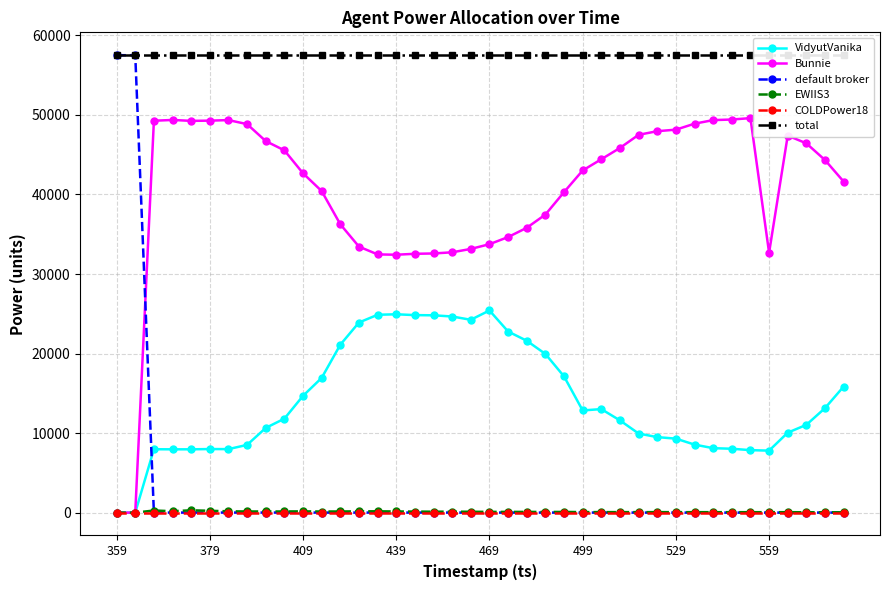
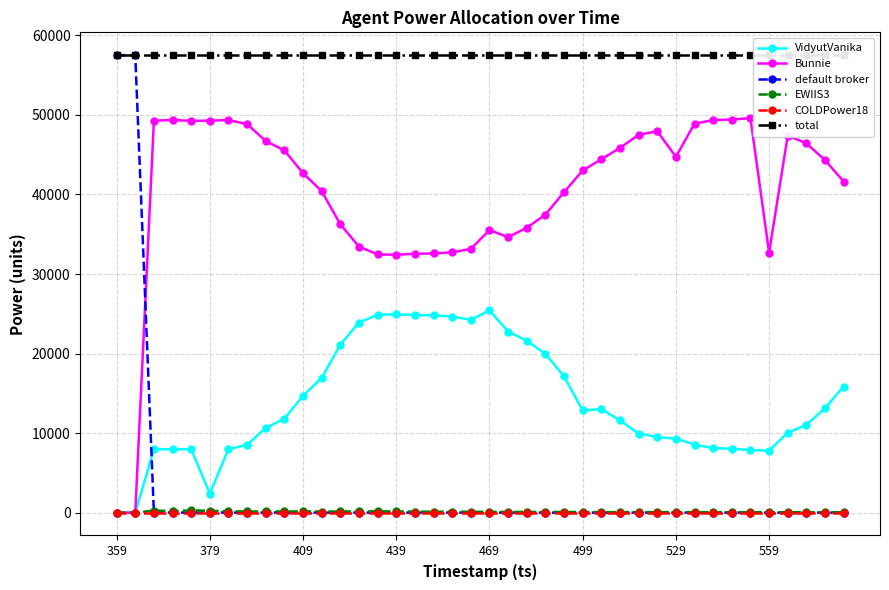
VidyutVanika, 379: 8000 -> 2000
Bunnie, 469: 34000 -> 36000
Bunnie, 529: 48000 -> 45000
